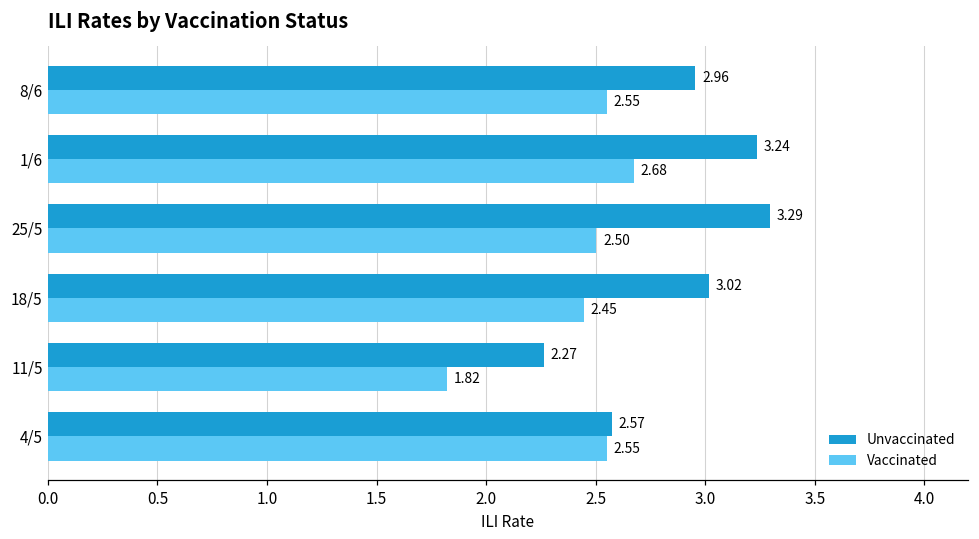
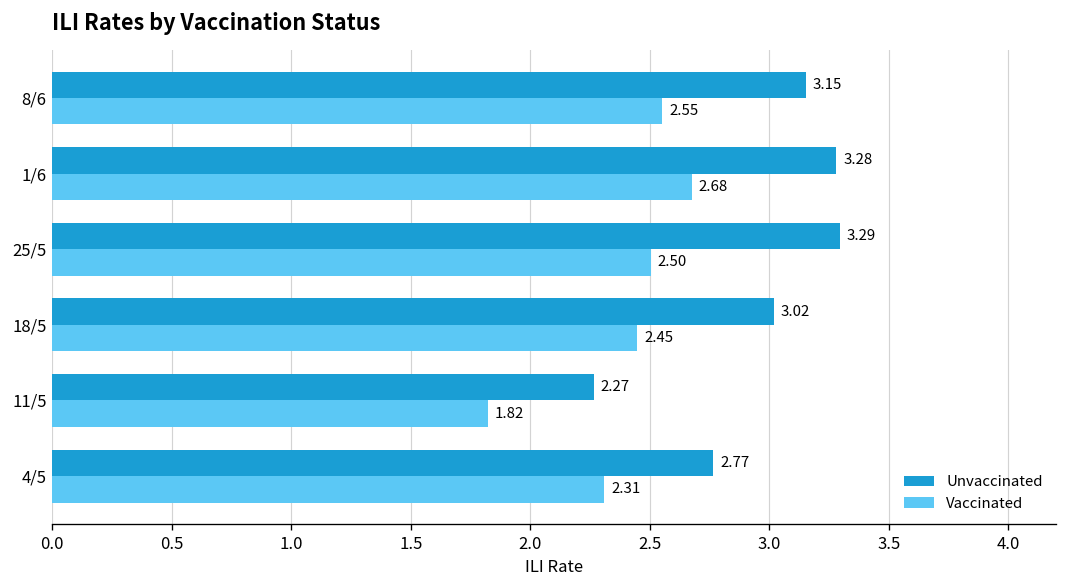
Unvaccinated, 8/6: 2.96 -> 3.15
Unvaccinated, 1/6: 3.24 -> 3.28
Unvaccinated, 4/5: 2.57 -> 2.77
Vaccinated, 4/5: 2.55 -> 2.31
